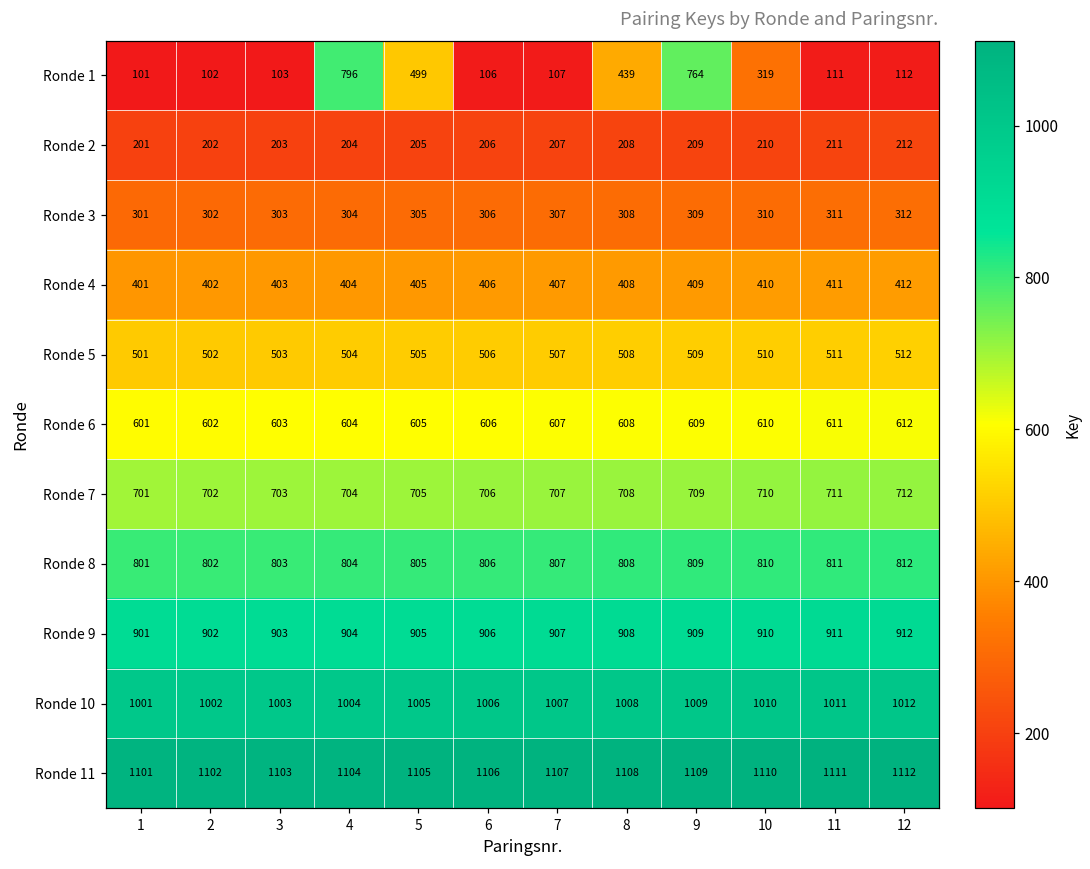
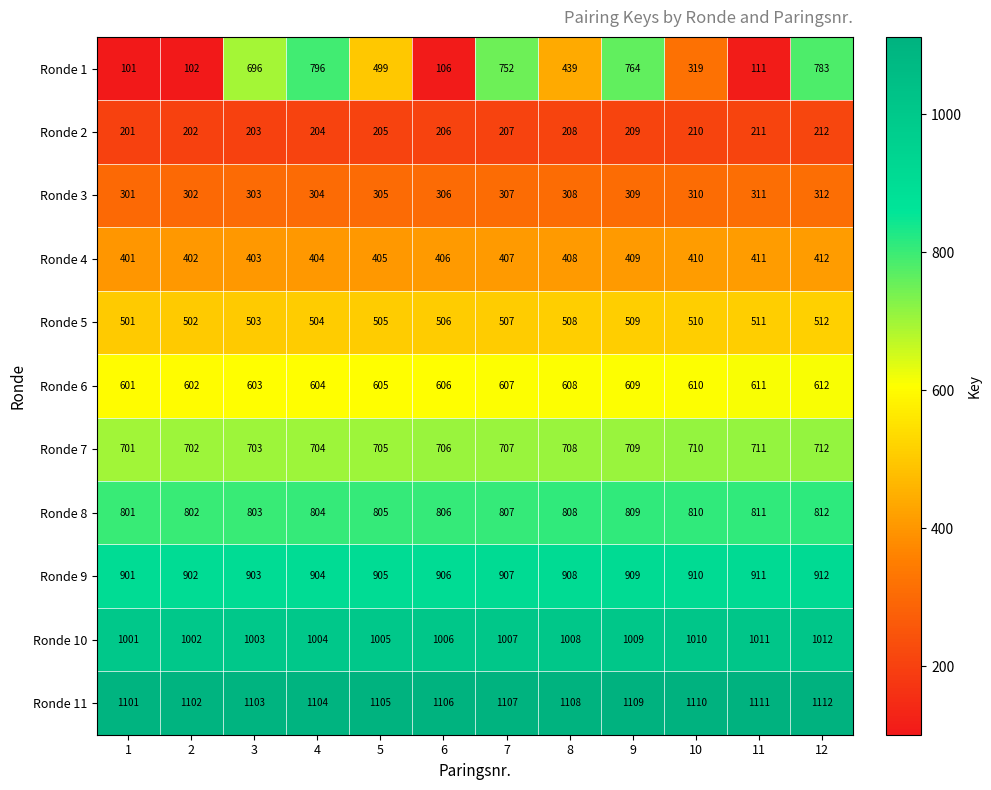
Ronde 1, 3: 103 -> 696
Ronde 1, 7: 107 -> 752
Ronde 1, 12: 112 -> 783
